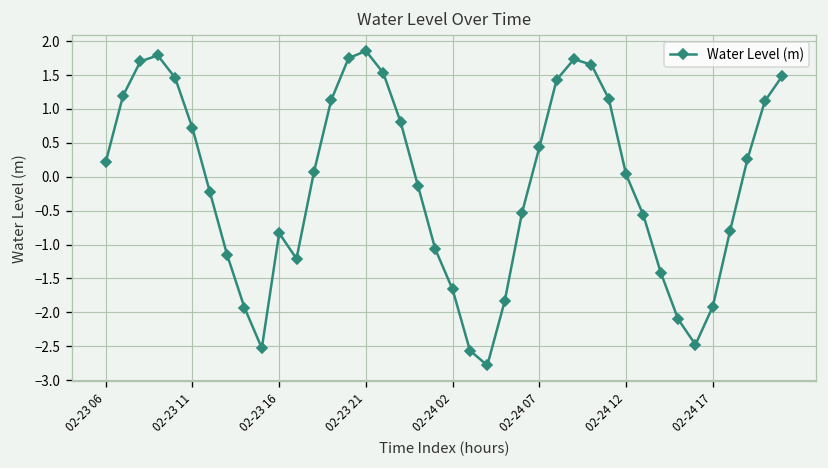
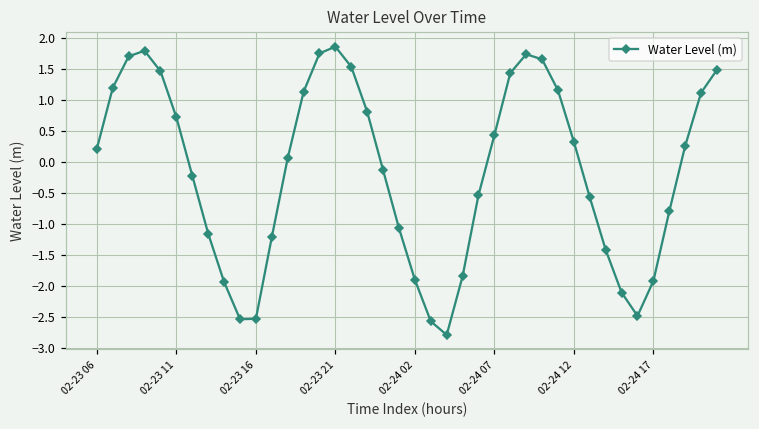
02-23 16: -0.8 -> -2.5
02-24 02: -1.7 -> -1.9
02-24 12: 0.0 -> 0.3
